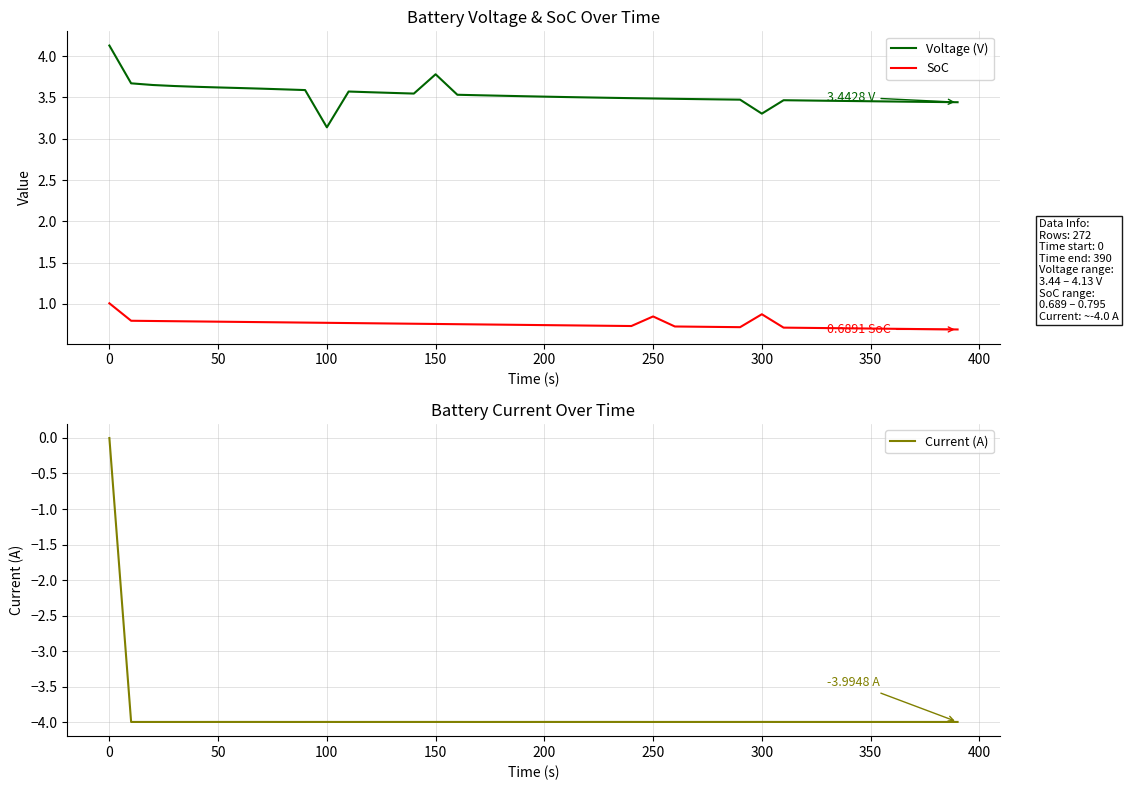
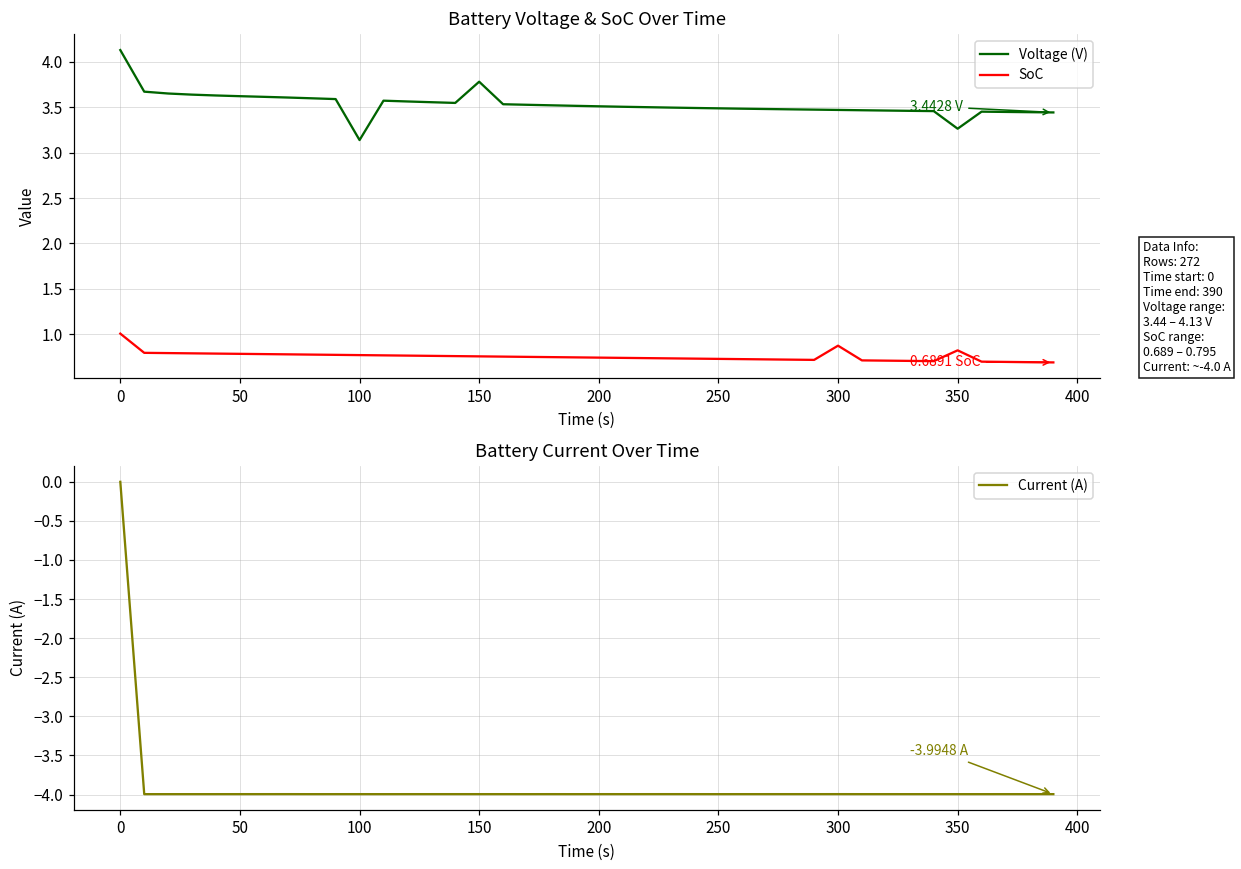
Battery Voltage & SoC Over Time, SoC, 250: 0.8 -> 0.7
Battery Voltage & SoC Over Time, Voltage (V), 300: 3.3 -> 3.5
Battery Voltage & SoC Over Time, Voltage (V), 350: 3.5 -> 3.3
Battery Voltage & SoC Over Time, SoC, 350: 0.7 -> 0.8
